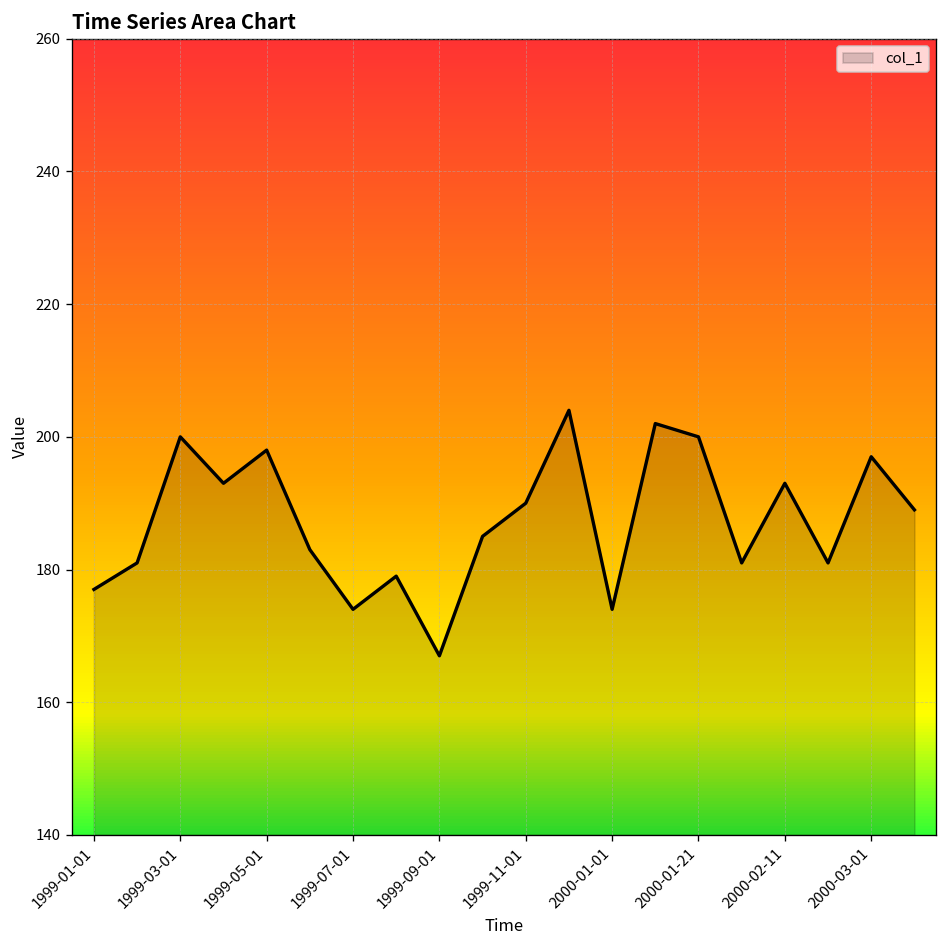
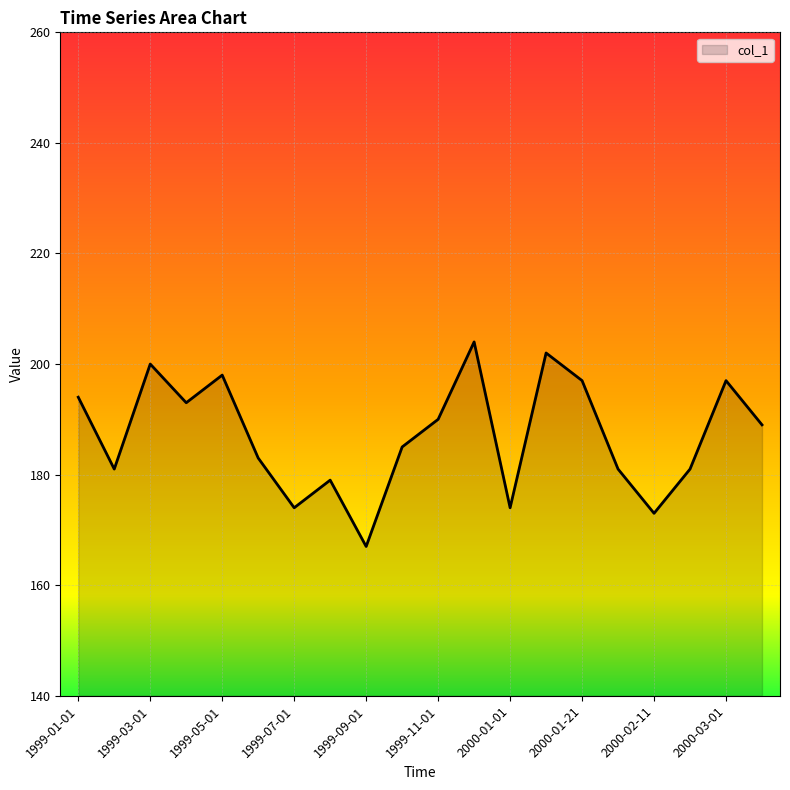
1999-01-01: 177 -> 194
2000-01-21: 200 -> 197
2000-02-11: 193 -> 173
